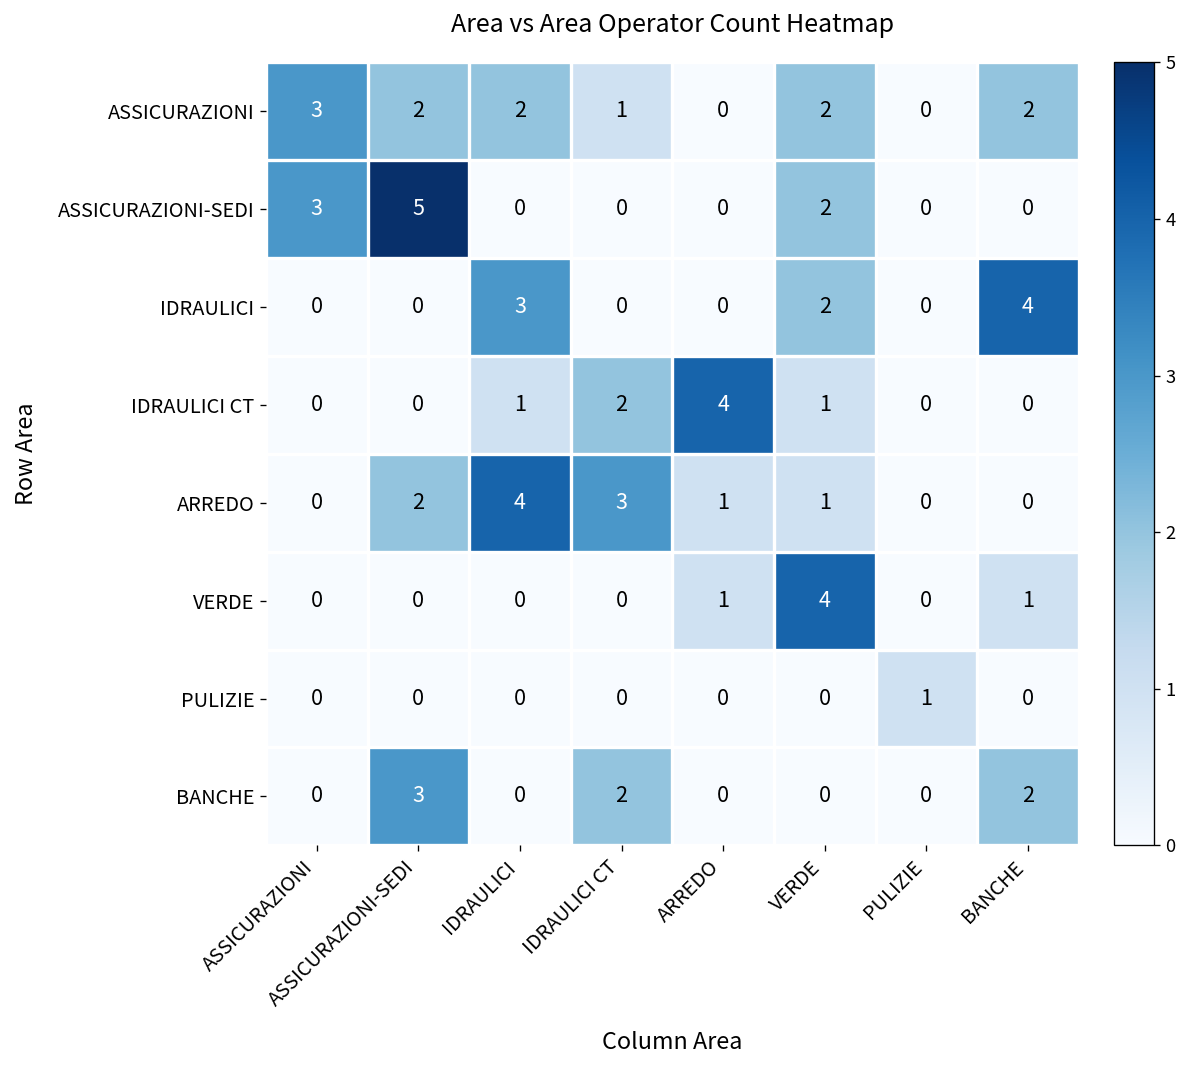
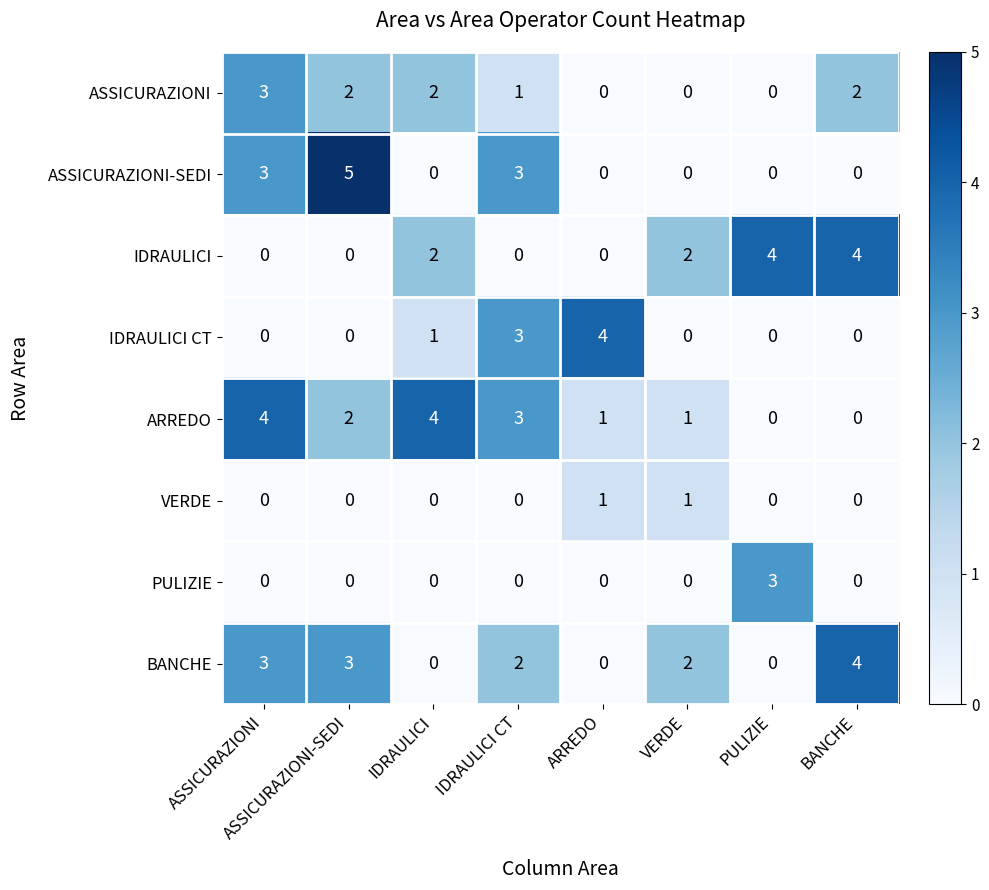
ASSICURAZIONI, VERDE: 2 -> 0
ASSICURAZIONI-SEDI, IDRAULICI CT: 0 -> 3
ASSICURAZIONI-SEDI, VERDE: 2 -> 0
IDRAULICI, IDRAULICI: 3 -> 2
IDRAULICI, PULIZIE: 0 -> 4
IDRAULICI CT, IDRAULICI CT: 2 -> 3
IDRAULICI CT, VERDE: 1 -> 0
ARREDO, ASSICURAZIONI: 0 -> 4
VERDE, VERDE: 4 -> 1
VERDE, BANCHE: 1 -> 0
PULIZIE, PULIZIE: 1 -> 3
BANCHE, ASSICURAZIONI: 0 -> 3
BANCHE, VERDE: 0 -> 2
BANCHE, BANCHE: 2 -> 4
